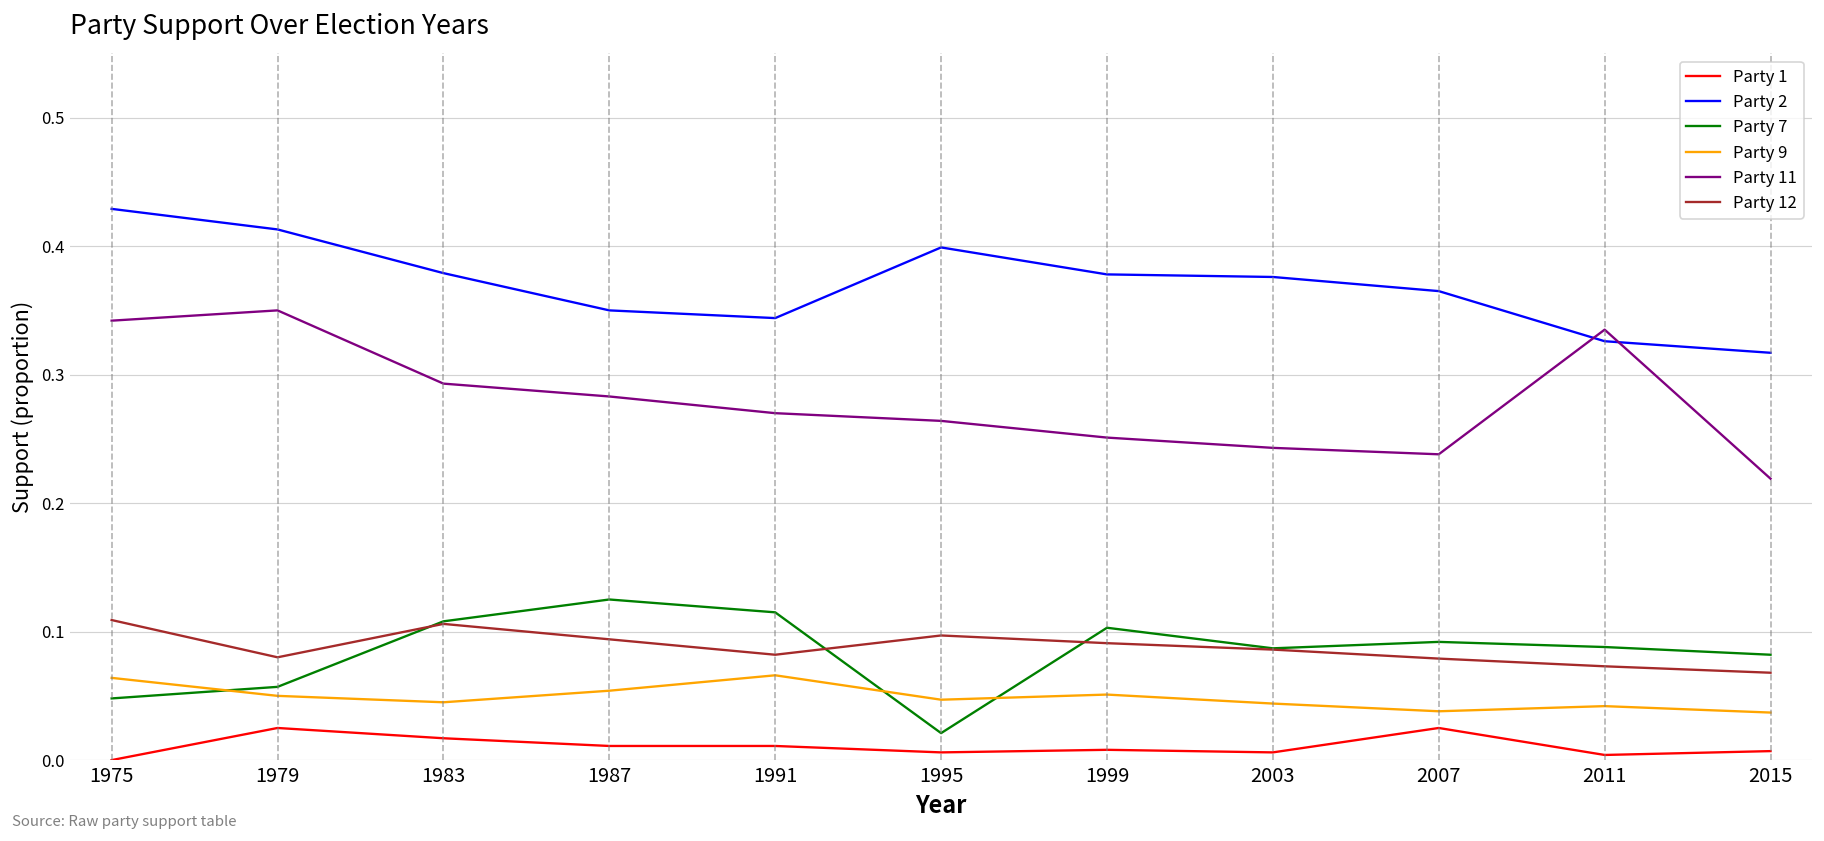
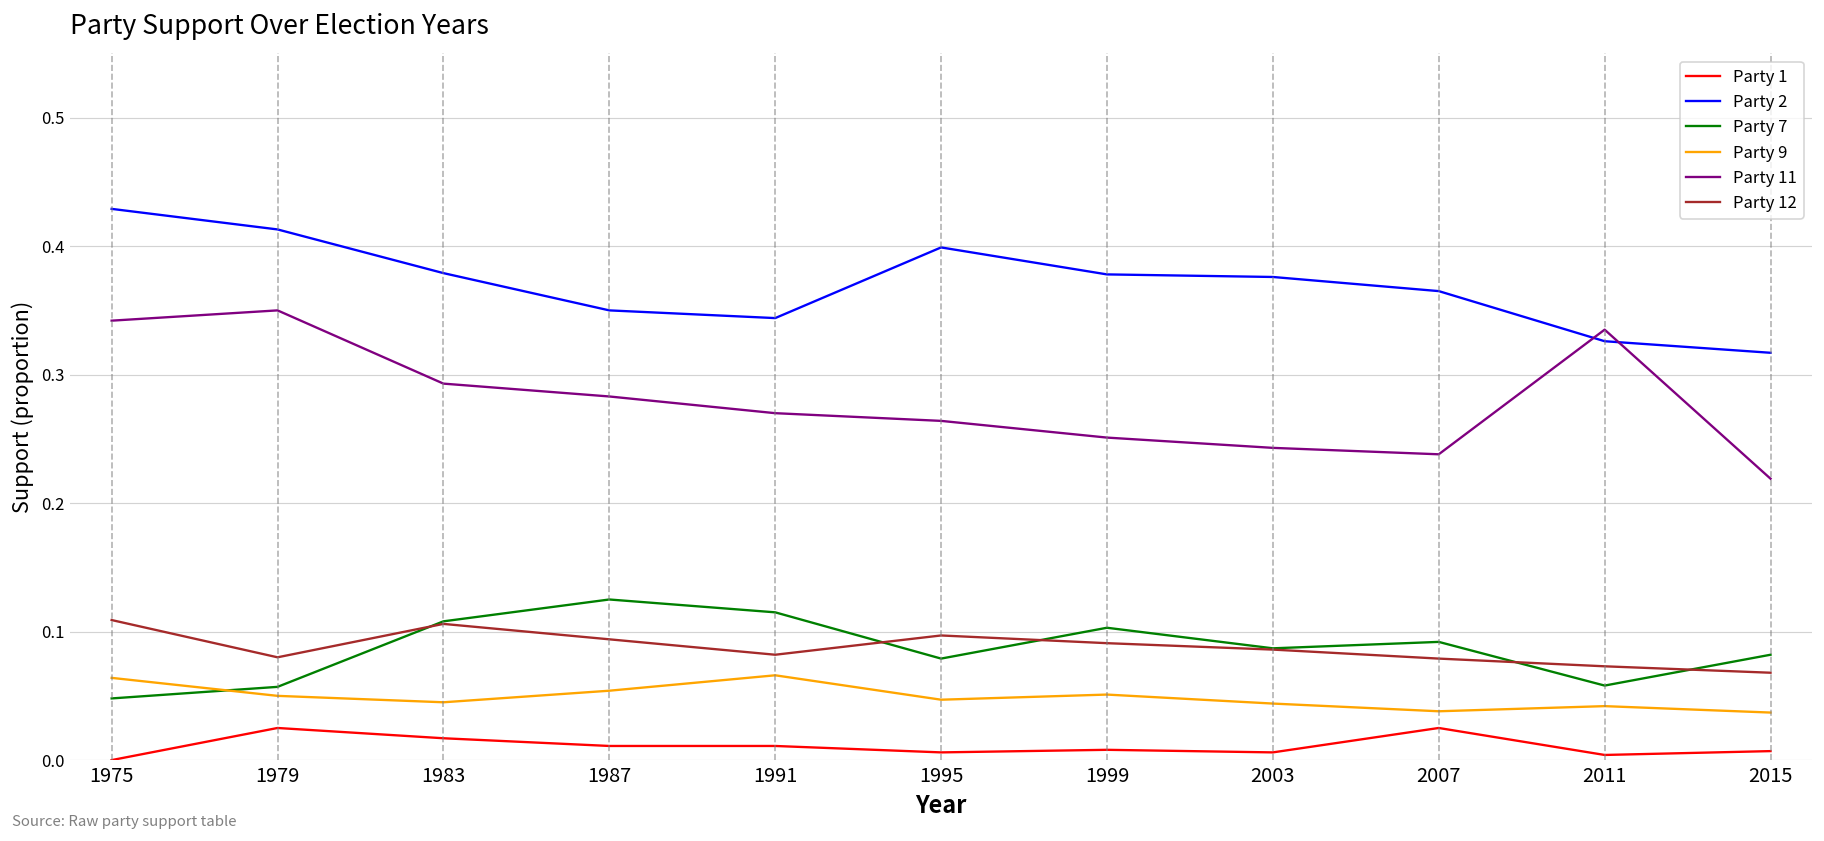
Party 7, 1995: 0.021 -> 0.079
Party 7, 2011: 0.088 -> 0.058
